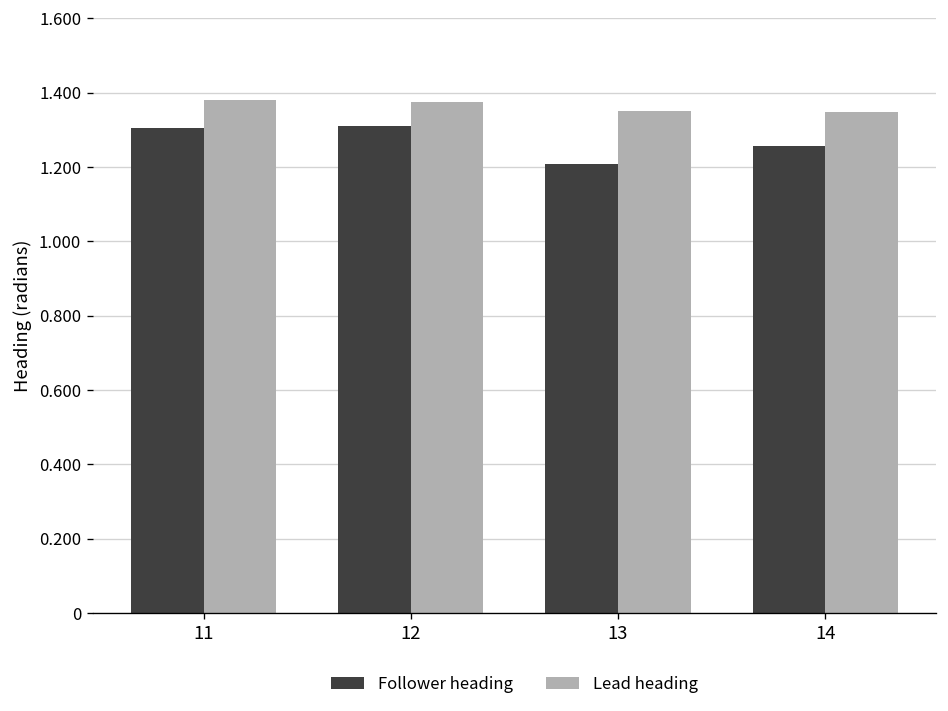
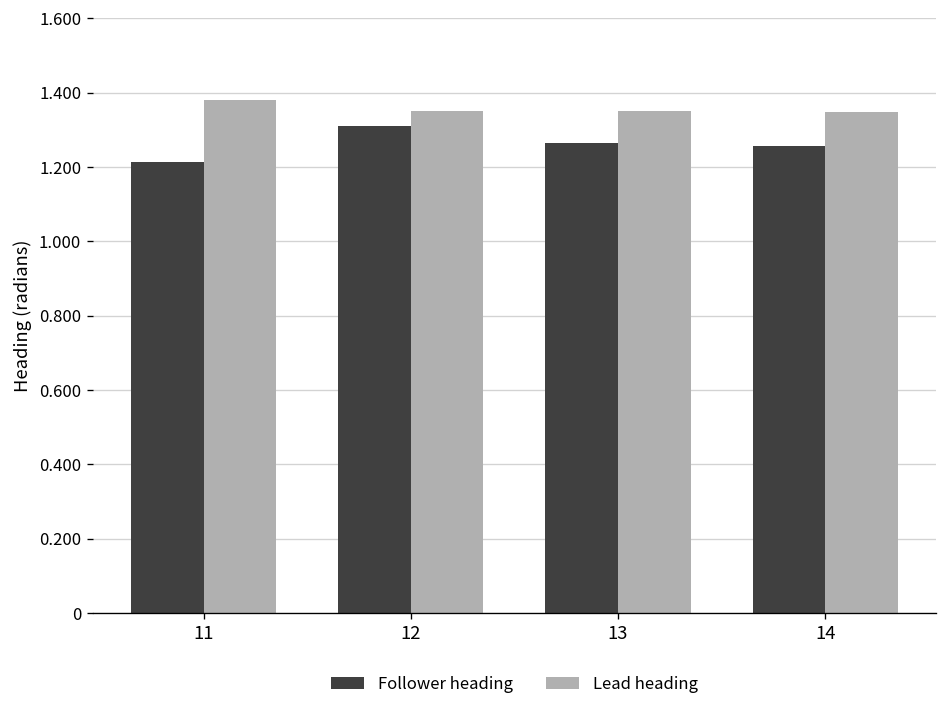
Follower heading, 11: 1.30 -> 1.21
Lead heading, 12: 1.38 -> 1.35
Follower heading, 13: 1.21 -> 1.26
